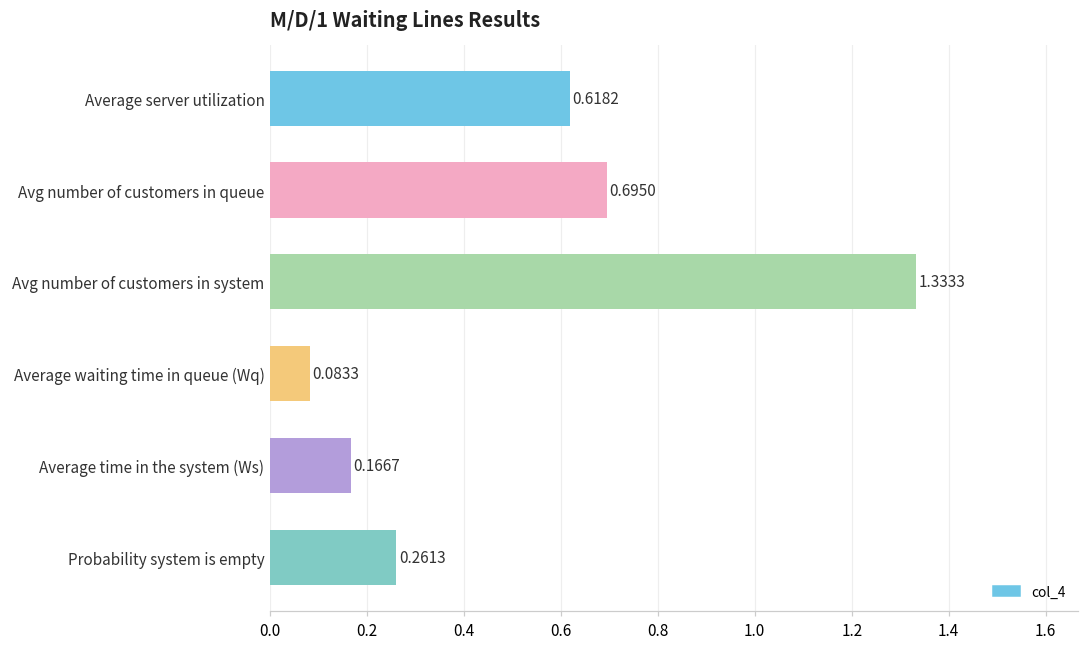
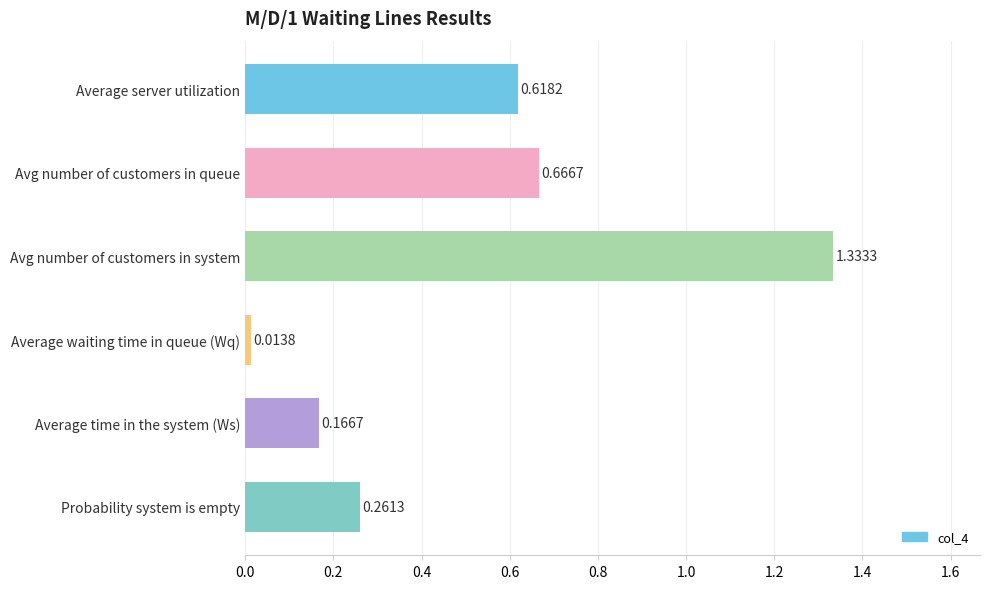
Avg number of customers in queue: 0.6950 -> 0.6667
Average waiting time in queue (Wq): 0.0833 -> 0.0138
